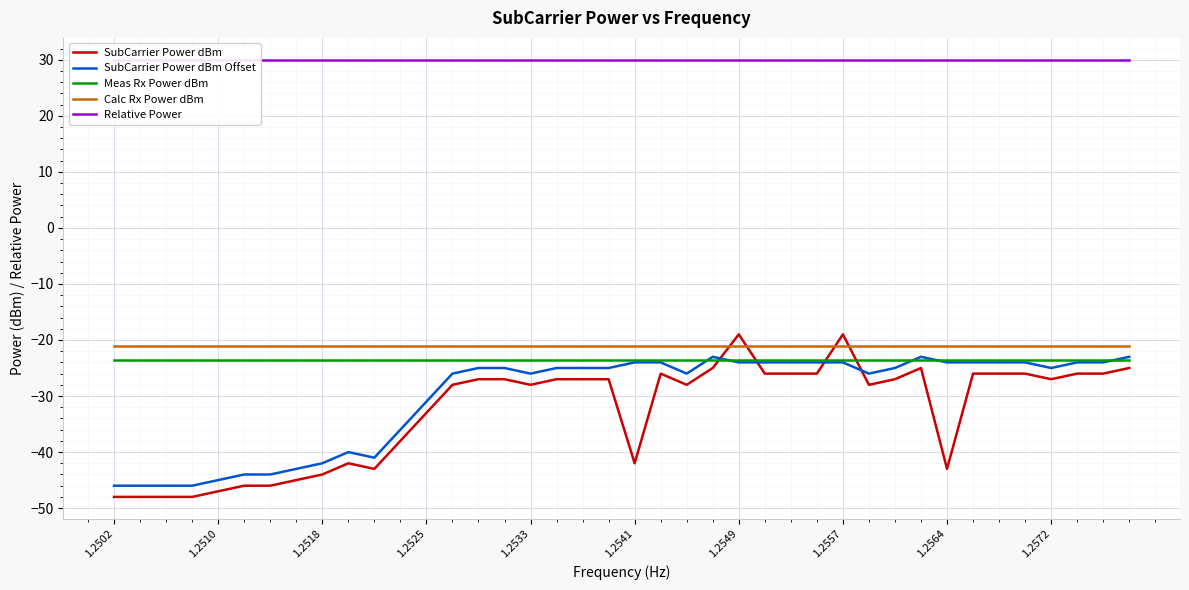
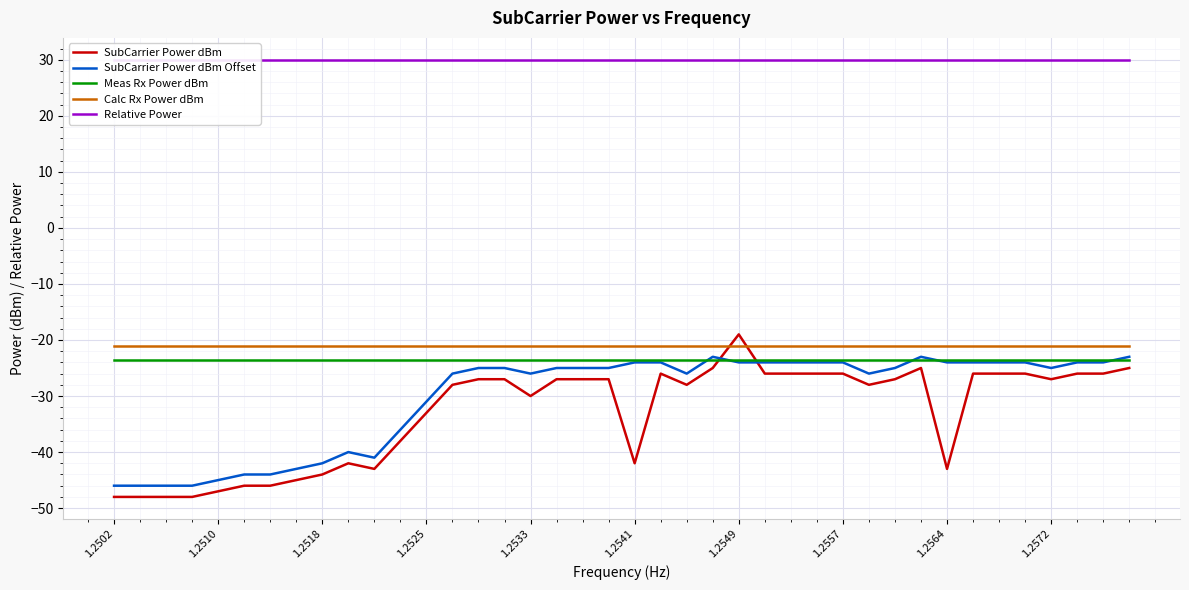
SubCarrier Power dBm, 1.2533: -28 -> -30
SubCarrier Power dBm, 1.2557: -19 -> -26
